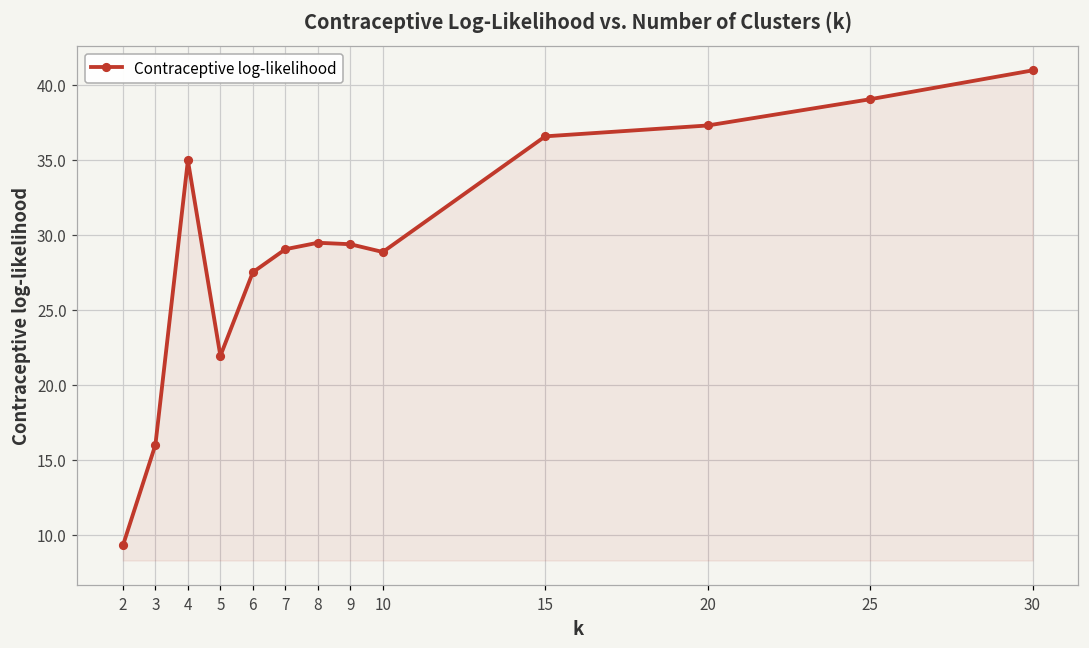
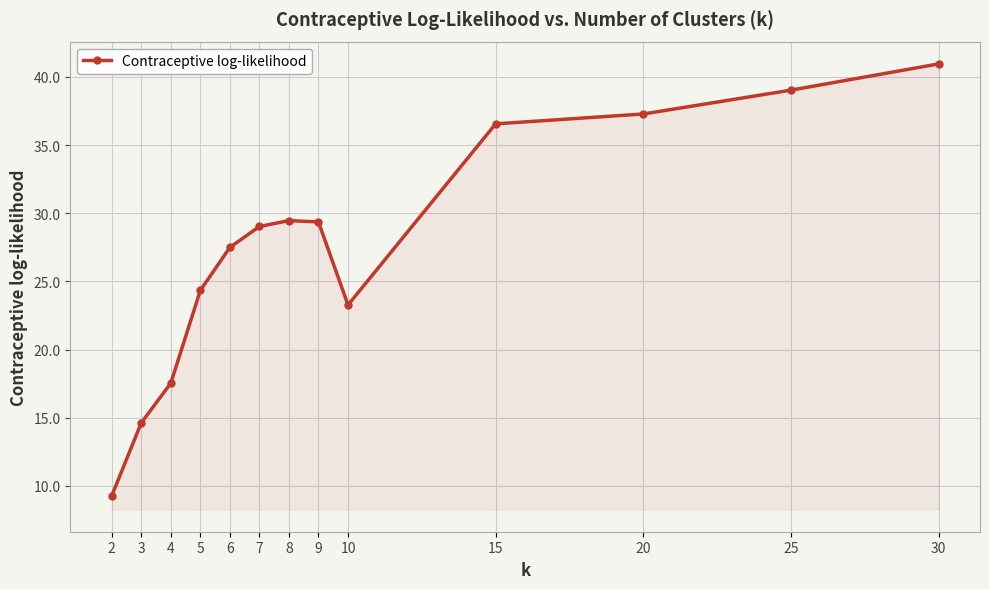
3: 16.0 -> 14.6
4: 34.9 -> 17.5
5: 21.9 -> 24.3
10: 28.8 -> 23.3
